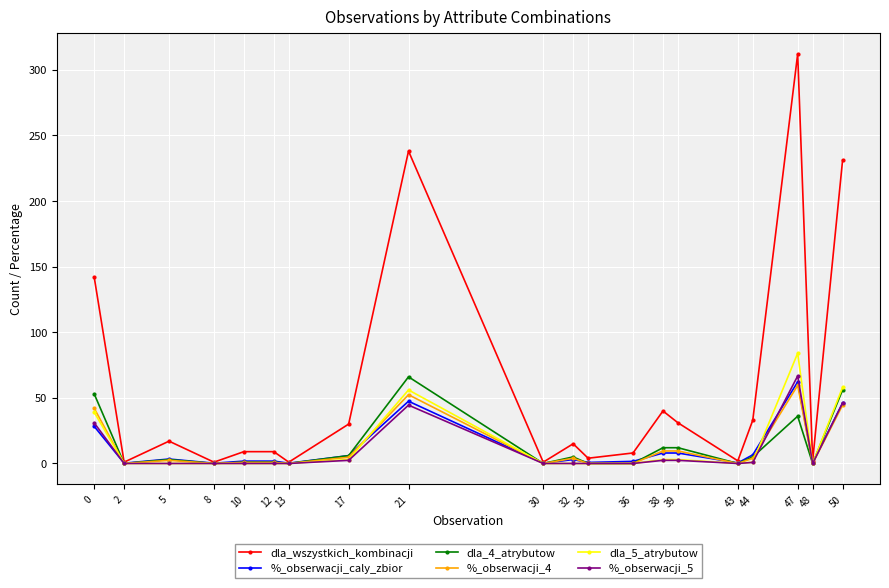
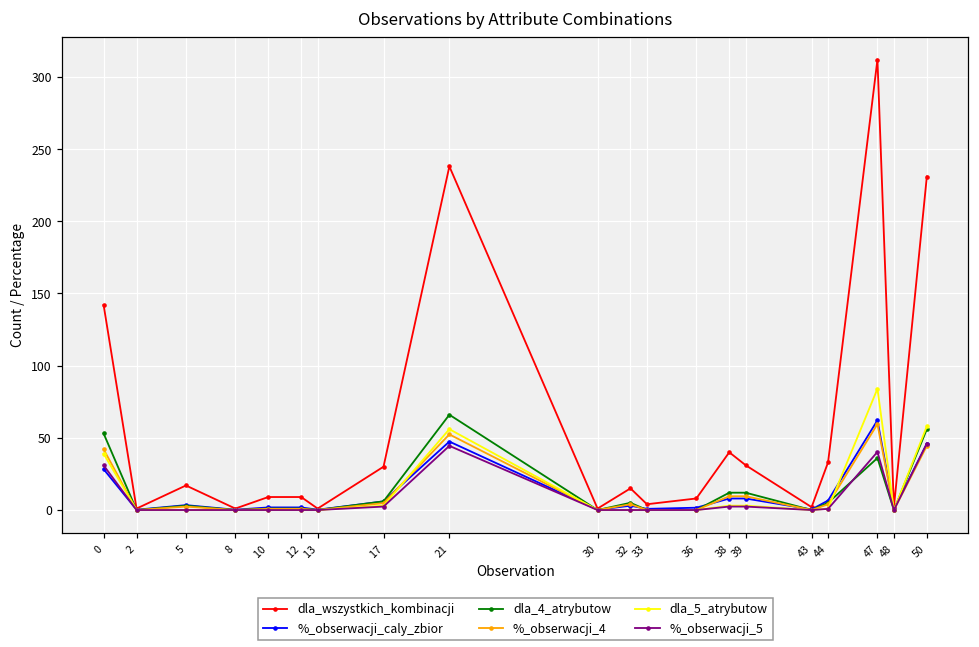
%_obserwacji_5, 47: 67 -> 40
